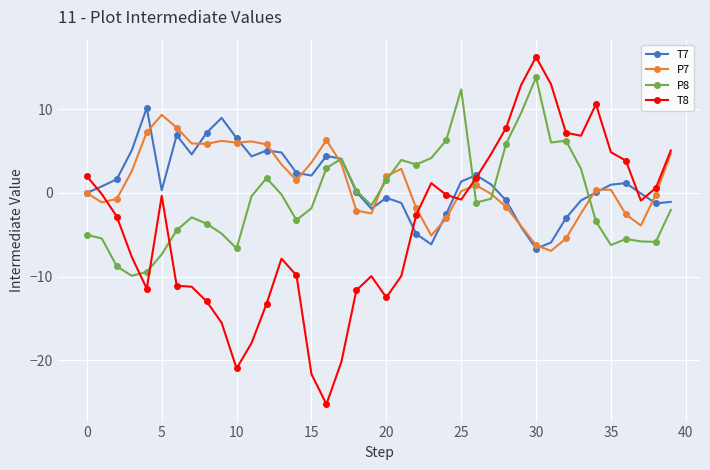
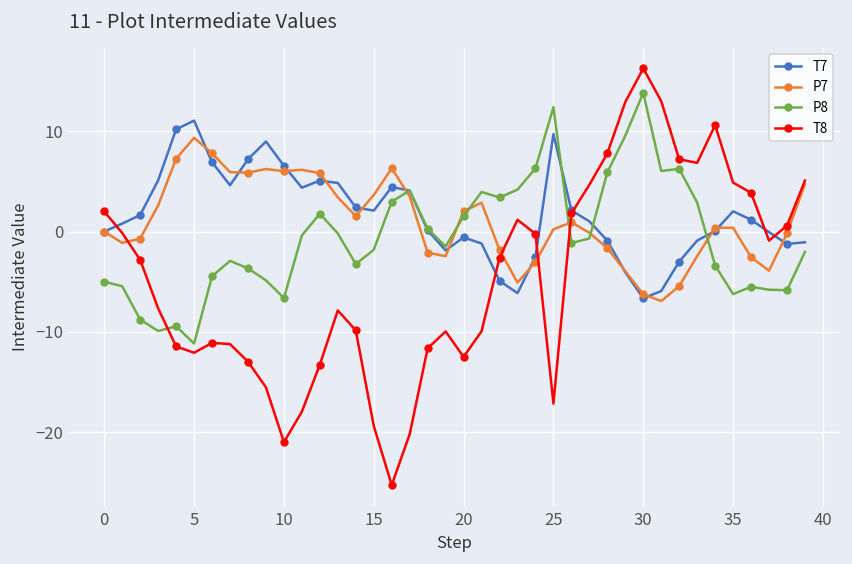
T7, 5: 0 -> 11
P8, 5: -7 -> -11
T8, 5: 0 -> -12
T8, 15: -22 -> -19
T7, 25: 1 -> 10
T8, 25: -1 -> -17
T7, 35: 1 -> 2
